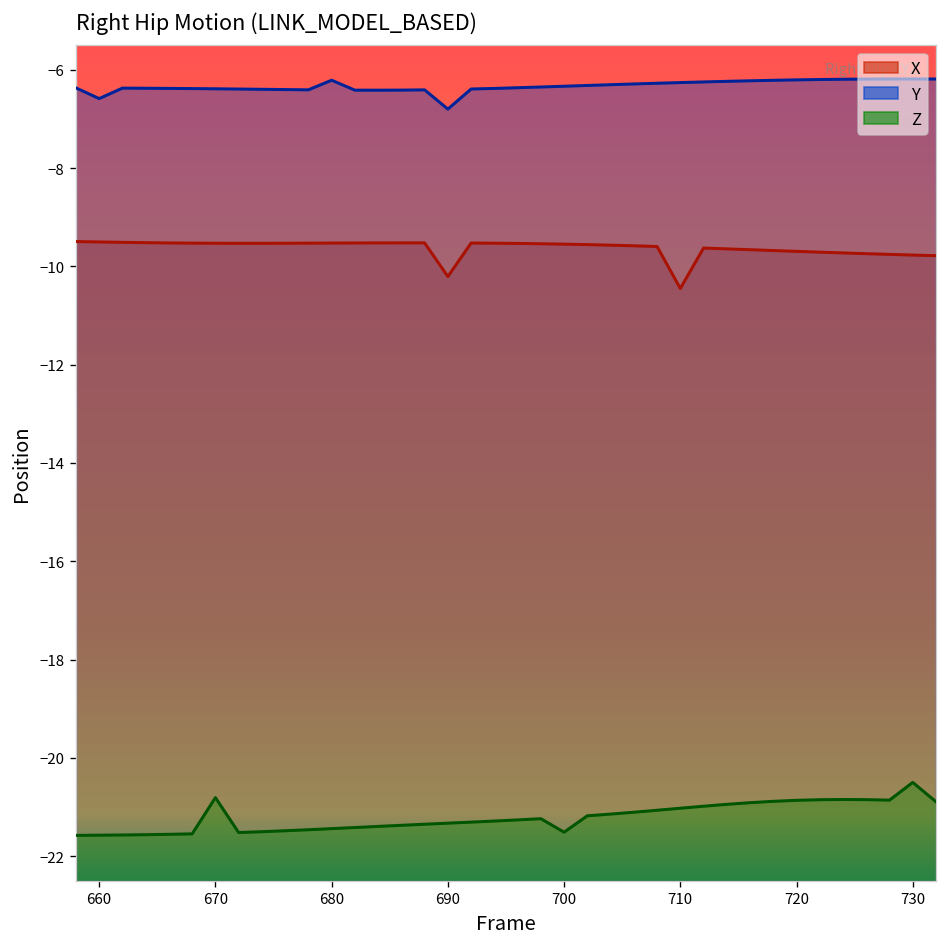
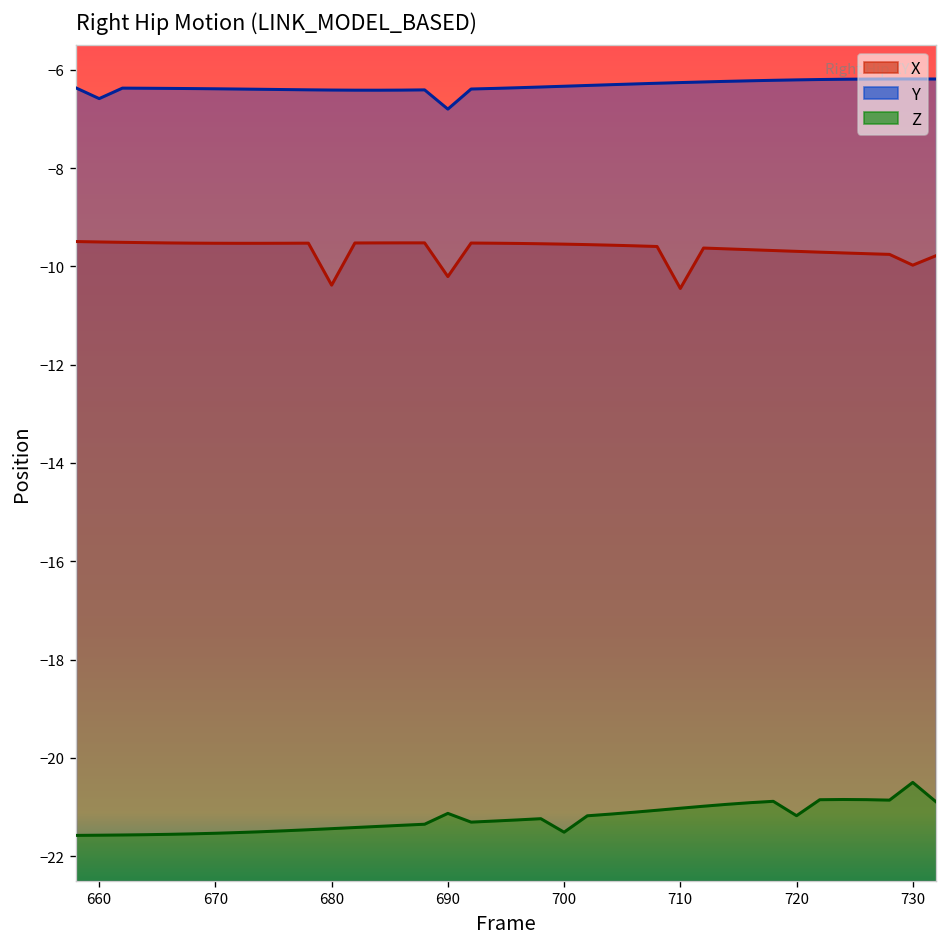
Z, 670: -20.8 -> -21.5
X, 680: -9.5 -> -10.4
Y, 680: -6.2 -> -6.4
Z, 690: -21.3 -> -21.1
Z, 720: -20.9 -> -21.2
X, 730: -9.8 -> -10.0
